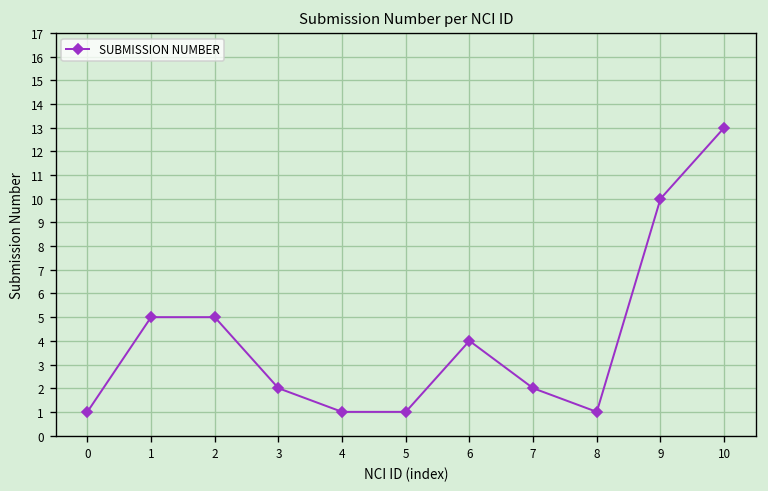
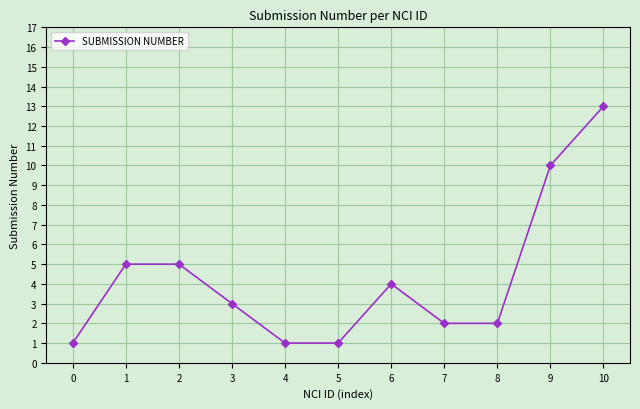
3: 2 -> 3
8: 1 -> 2
